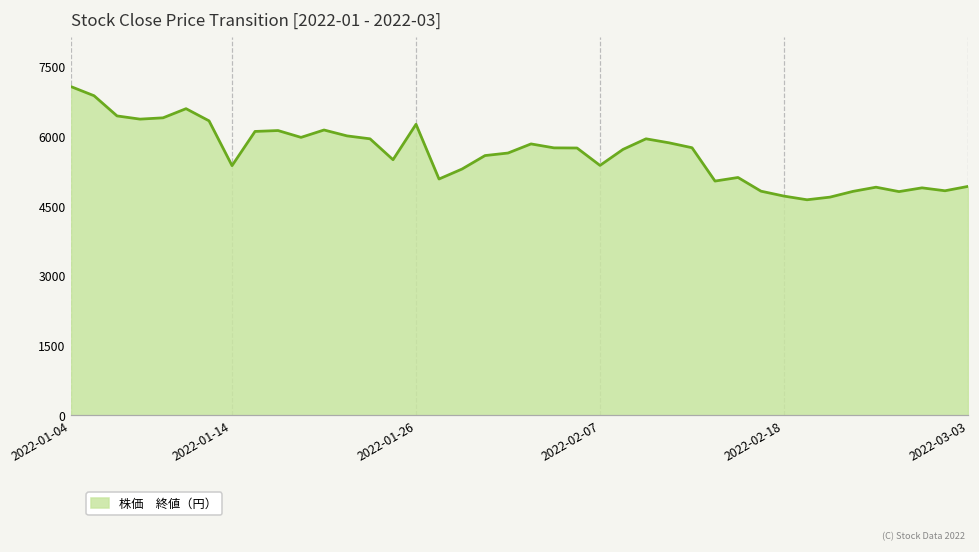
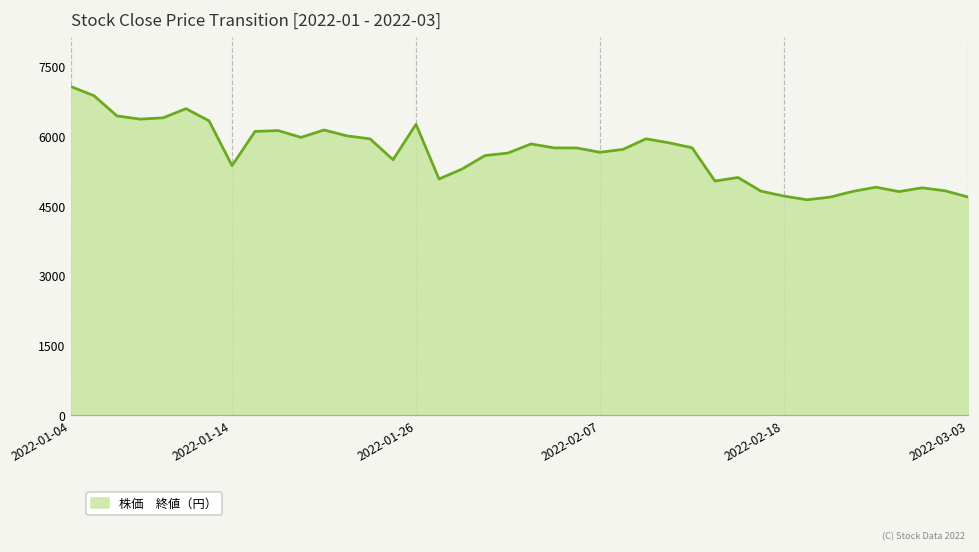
2022-02-07: 5400 -> 5700
2022-03-03: 4900 -> 4700
